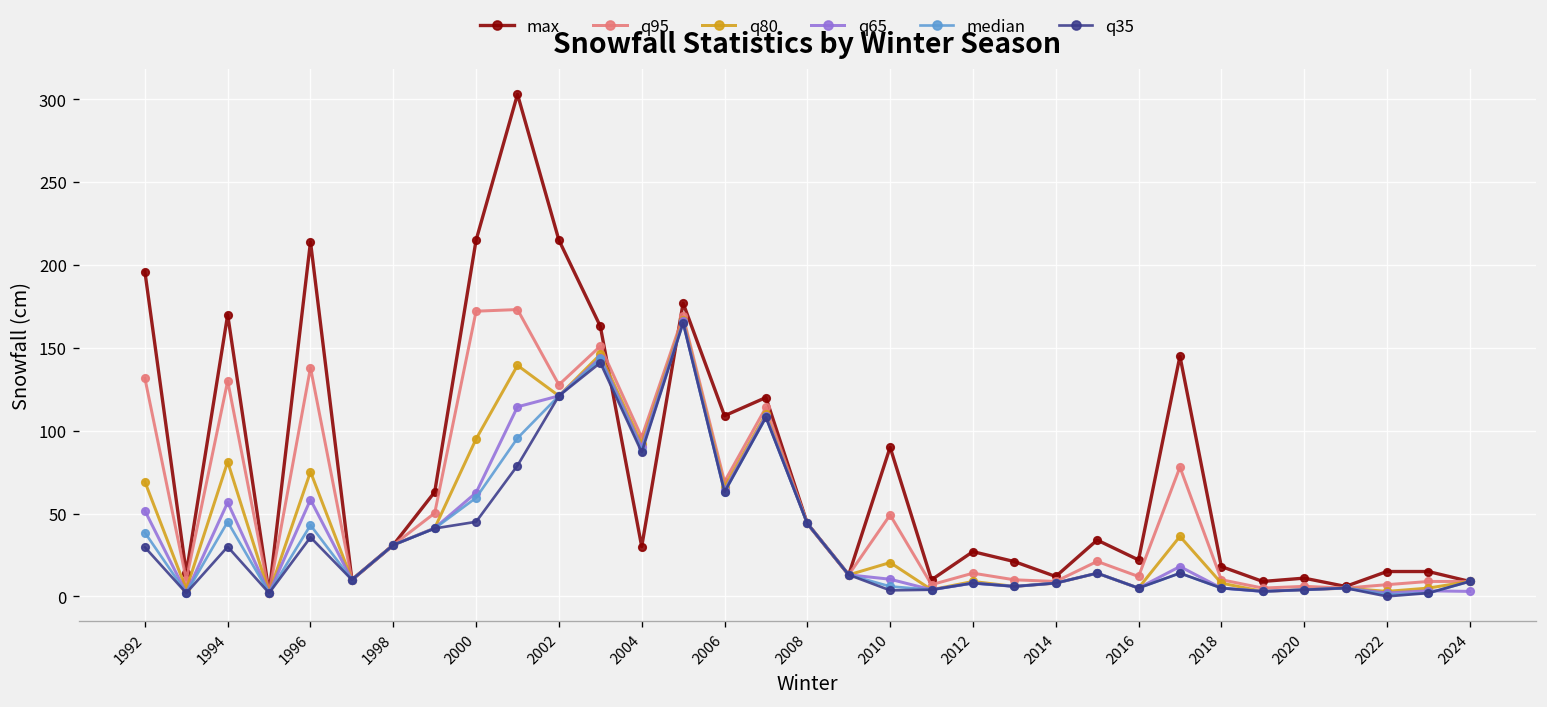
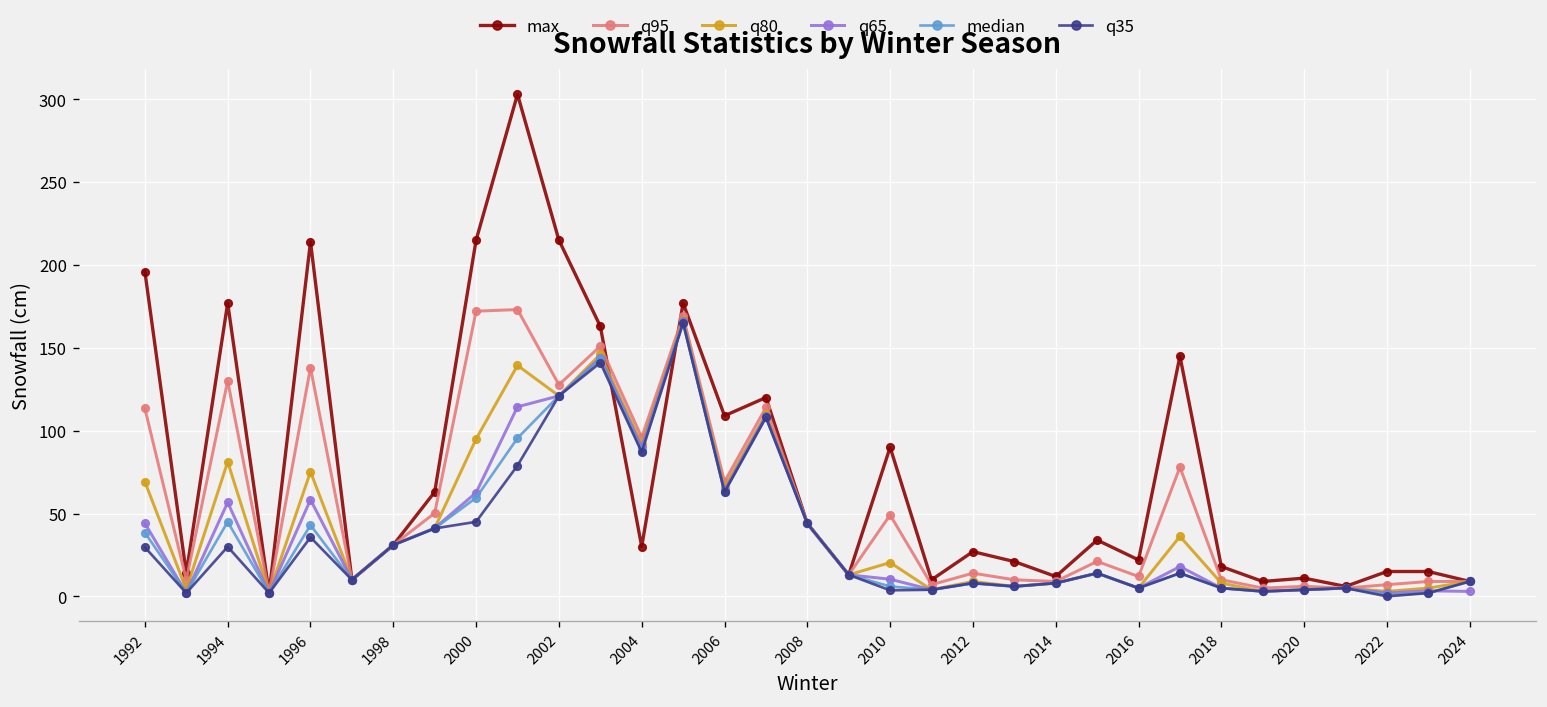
q95, 1992: 132 -> 113
q65, 1992: 52 -> 44
max, 1994: 170 -> 177
